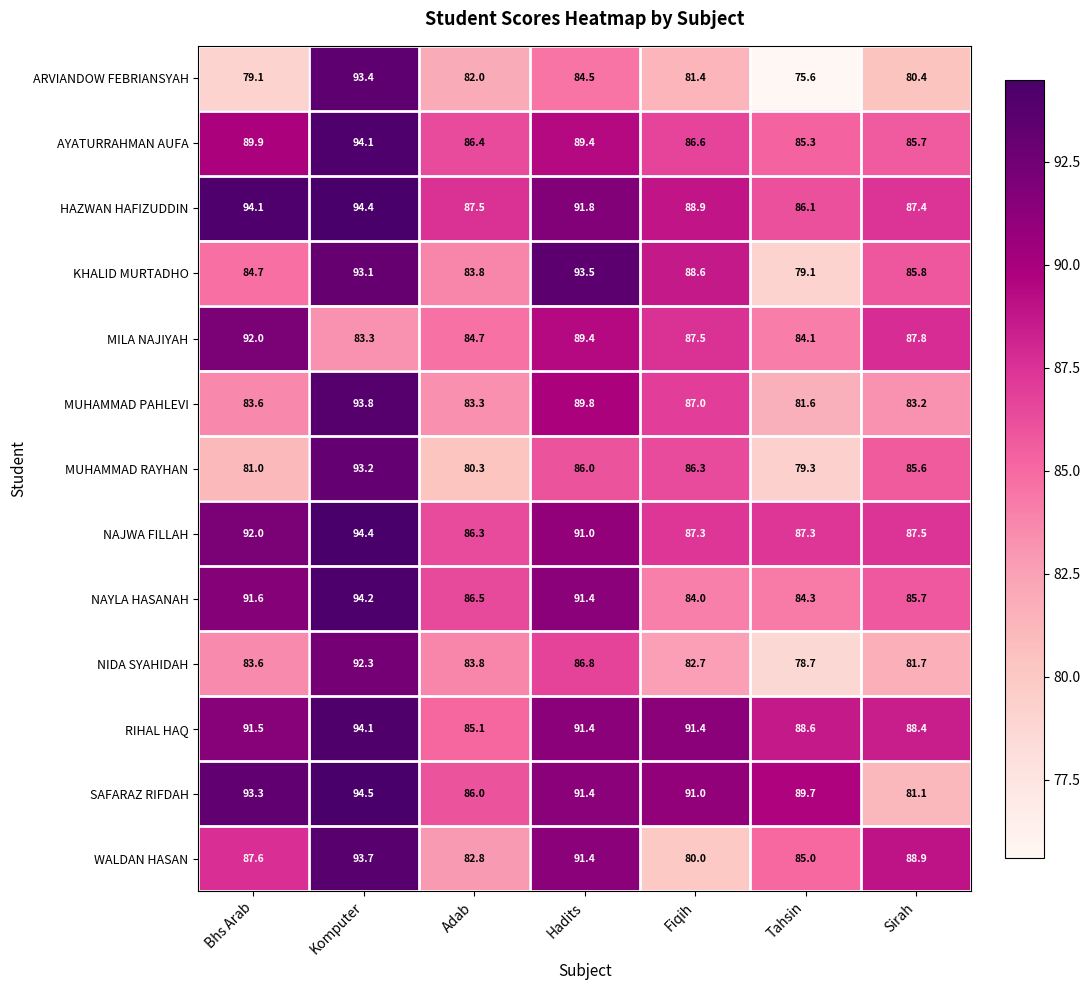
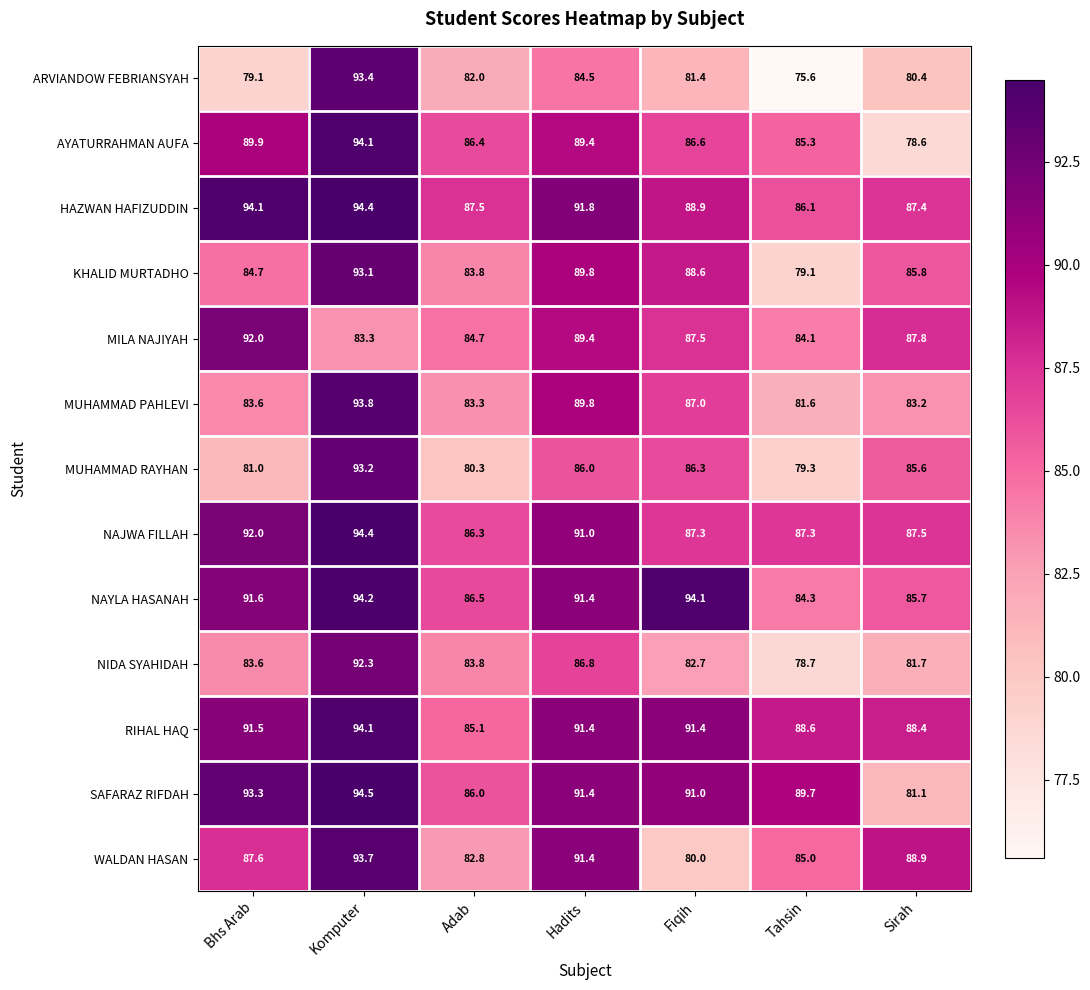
AYATURRAHMAN AUFA, Sirah: 85.7 -> 78.6
KHALID MURTADHO, Hadits: 93.5 -> 89.8
NAYLA HASANAH, Fiqih: 84.0 -> 94.1
